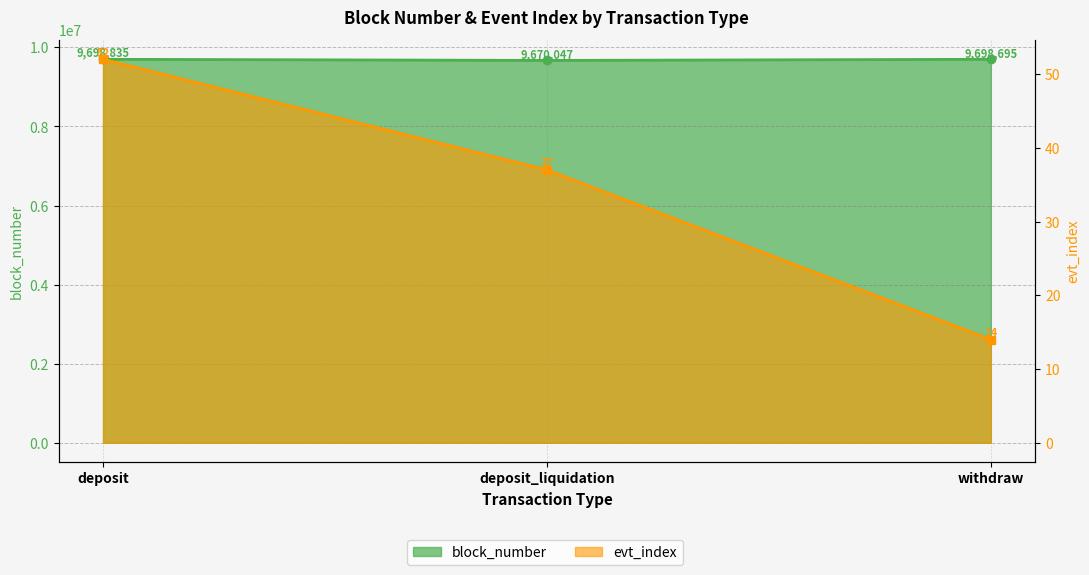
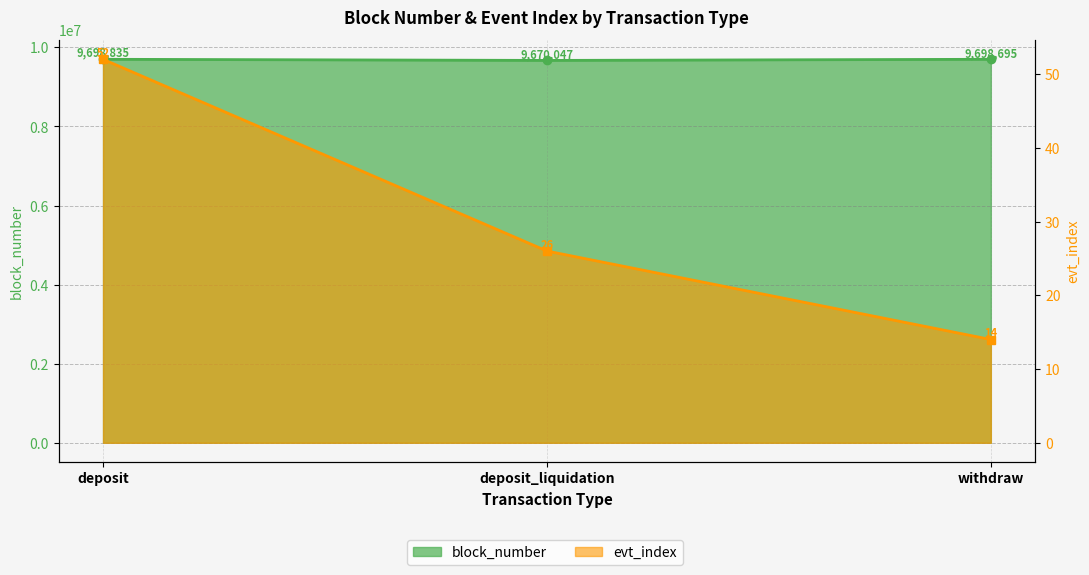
evt_index, deposit_liquidation: 37 -> 26
